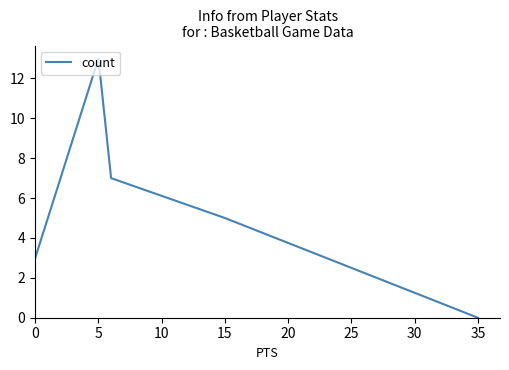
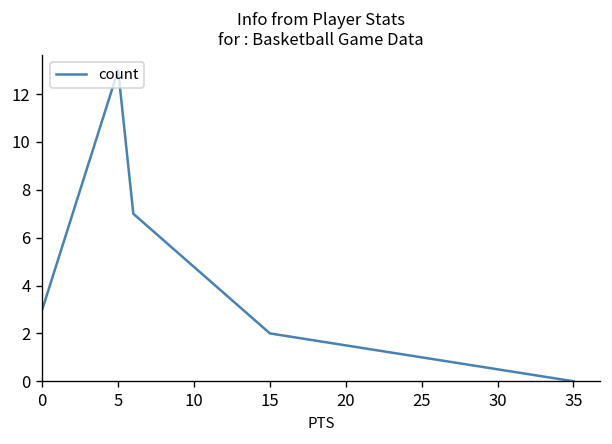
15: 5 -> 2
